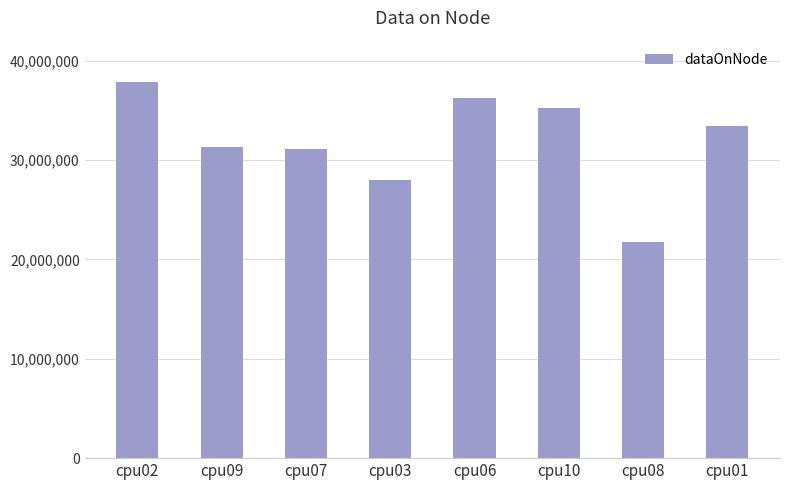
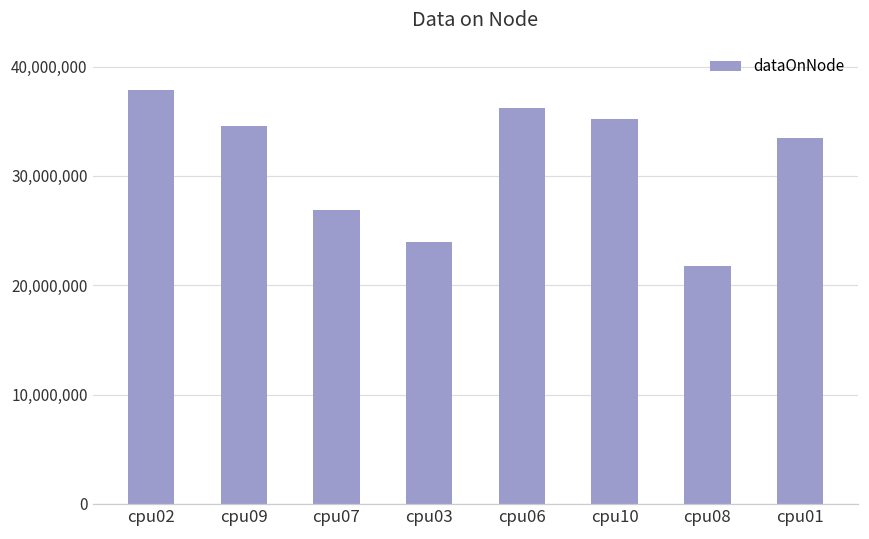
cpu09: 31,000,000 -> 35,000,000
cpu07: 31,000,000 -> 27,000,000
cpu03: 28,000,000 -> 24,000,000
